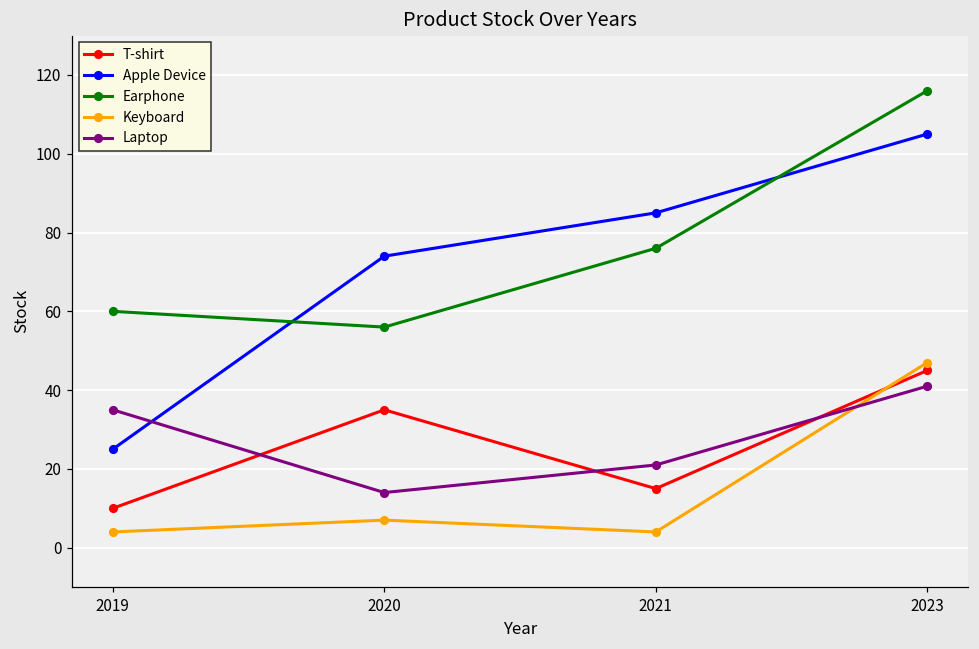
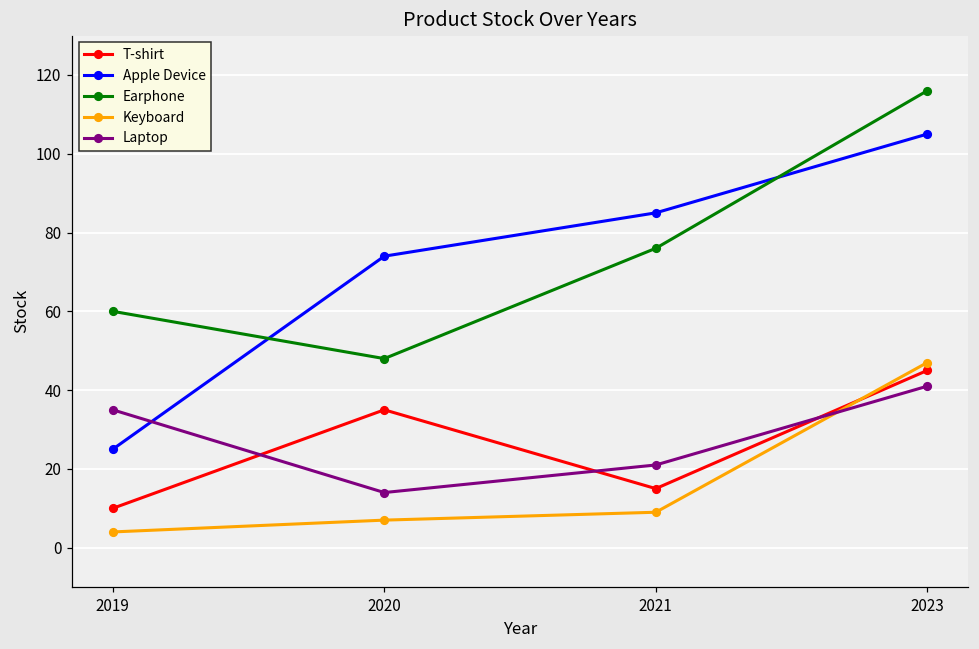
Earphone, 2020: 56 -> 48
Keyboard, 2021: 4 -> 9
